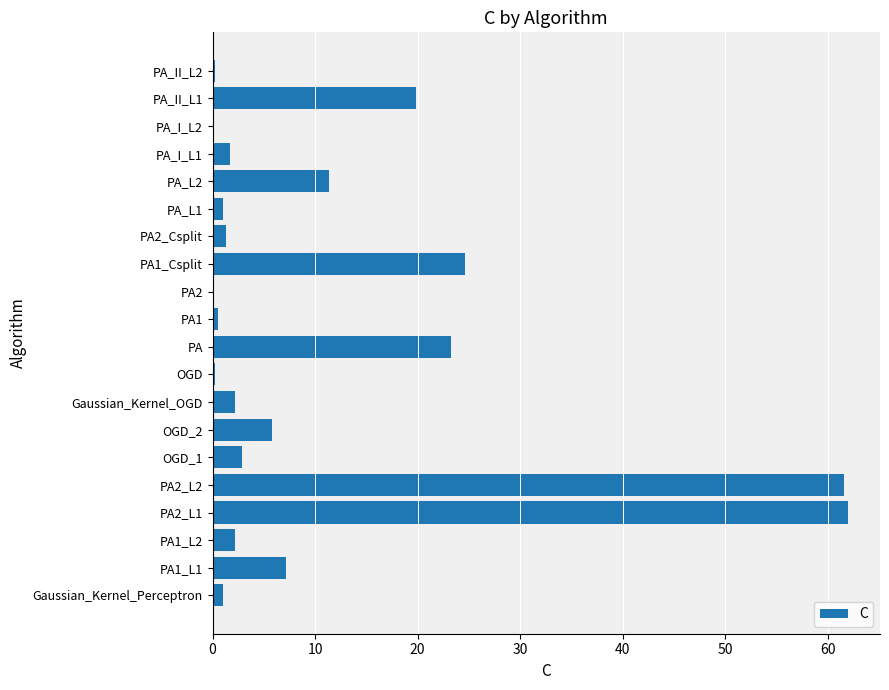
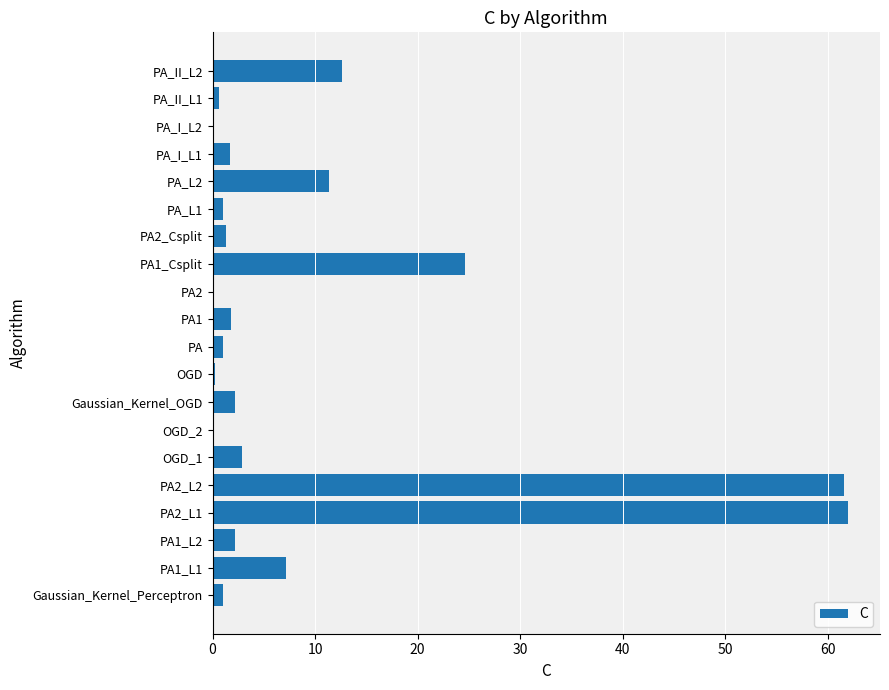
PA_II_L2: 0.2 -> 12.6
PA_II_L1: 19.8 -> 0.7
PA1: 0.6 -> 1.8
PA: 23.3 -> 1.0
OGD_2: 5.8 -> 0.2
